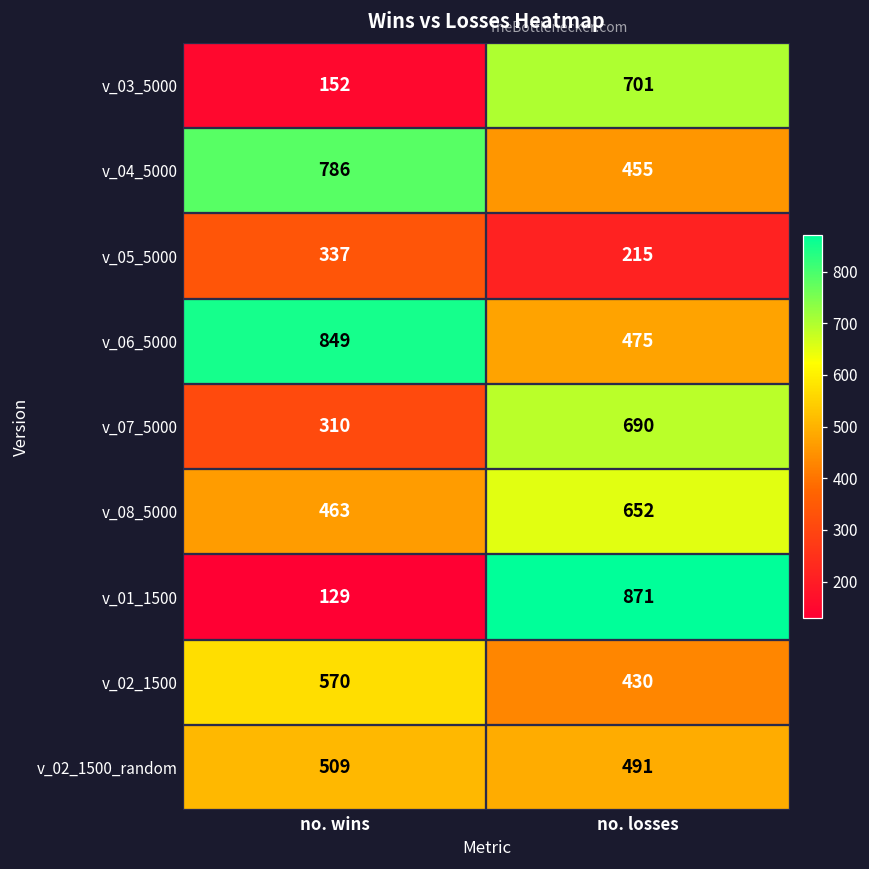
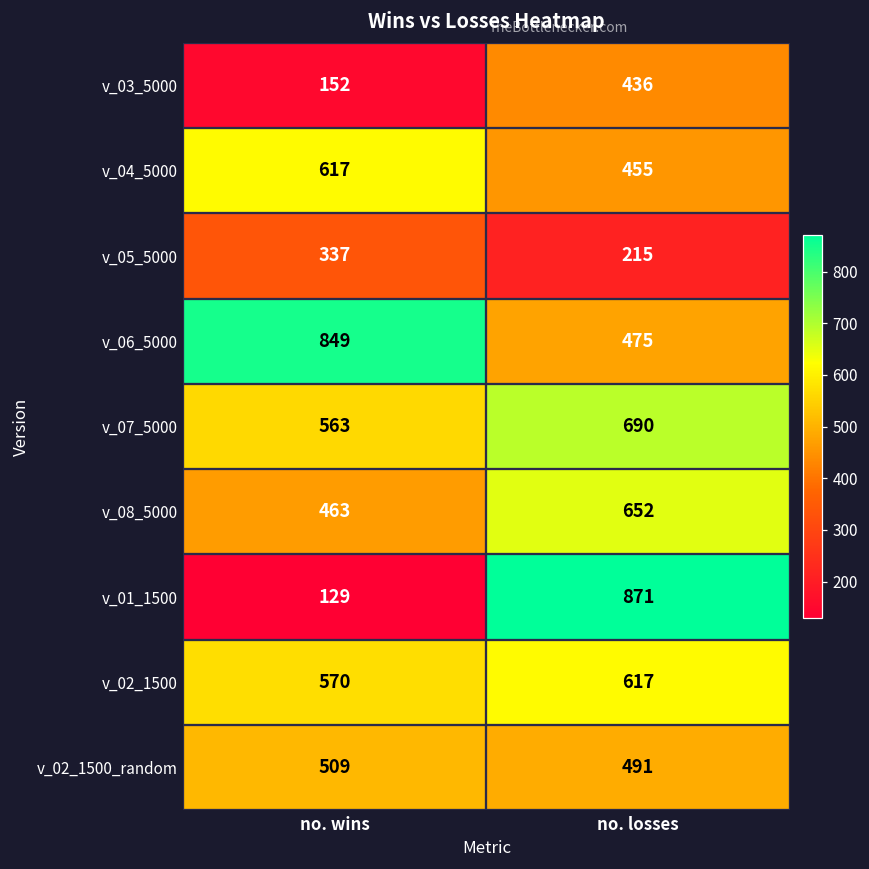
v_03_5000, no. losses: 701 -> 436
v_04_5000, no. wins: 786 -> 617
v_07_5000, no. wins: 310 -> 563
v_02_1500, no. losses: 430 -> 617
